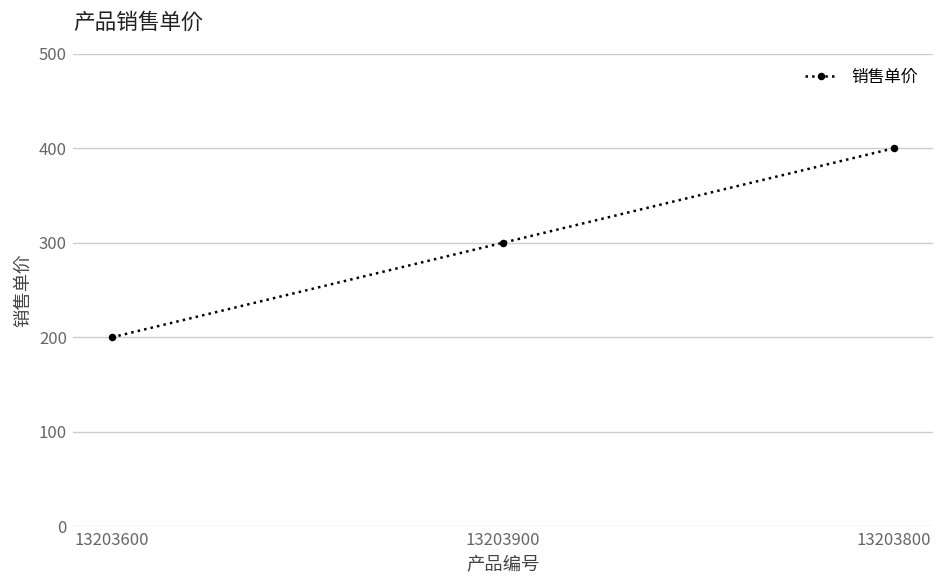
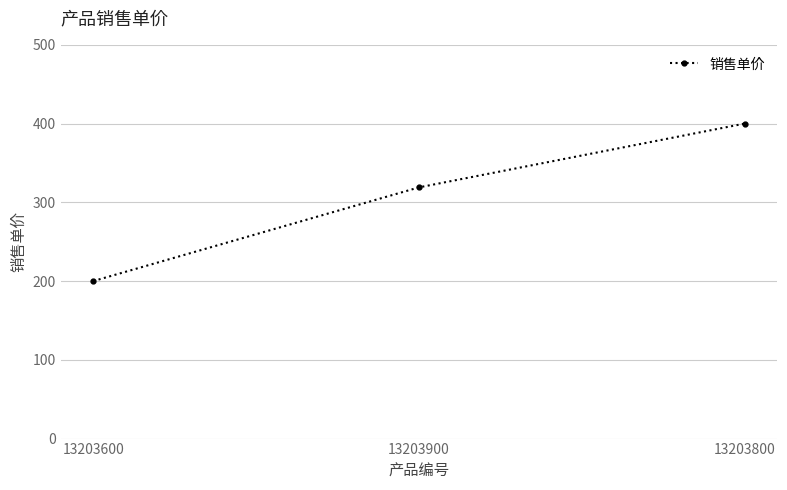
13203900: 300 -> 320
